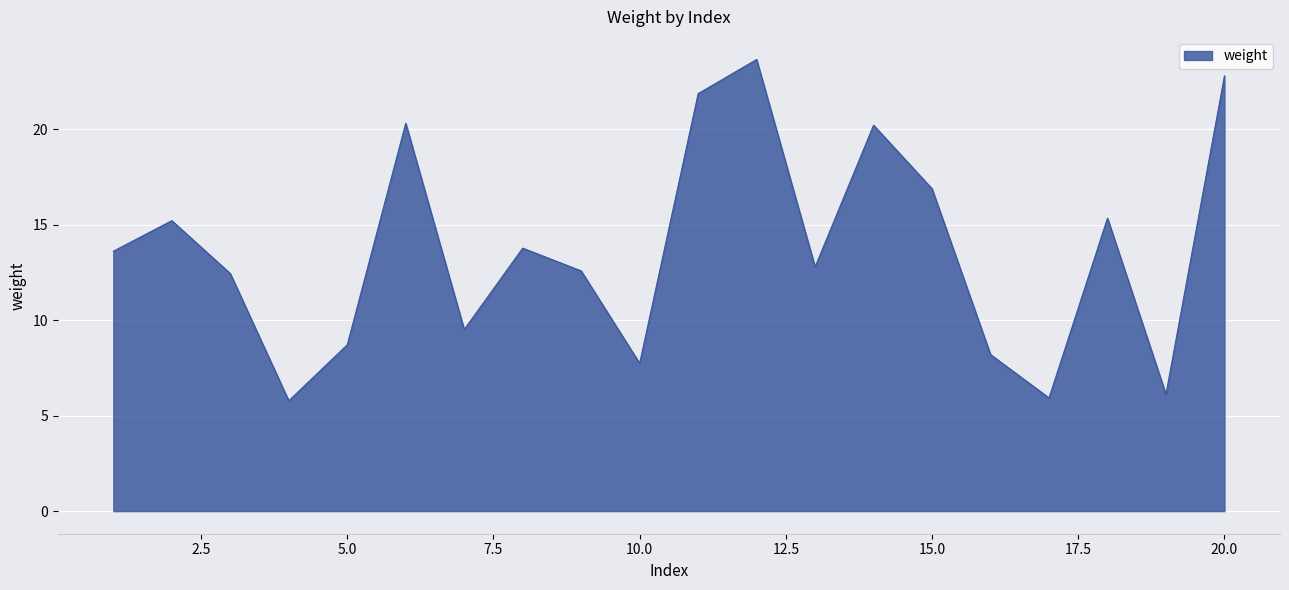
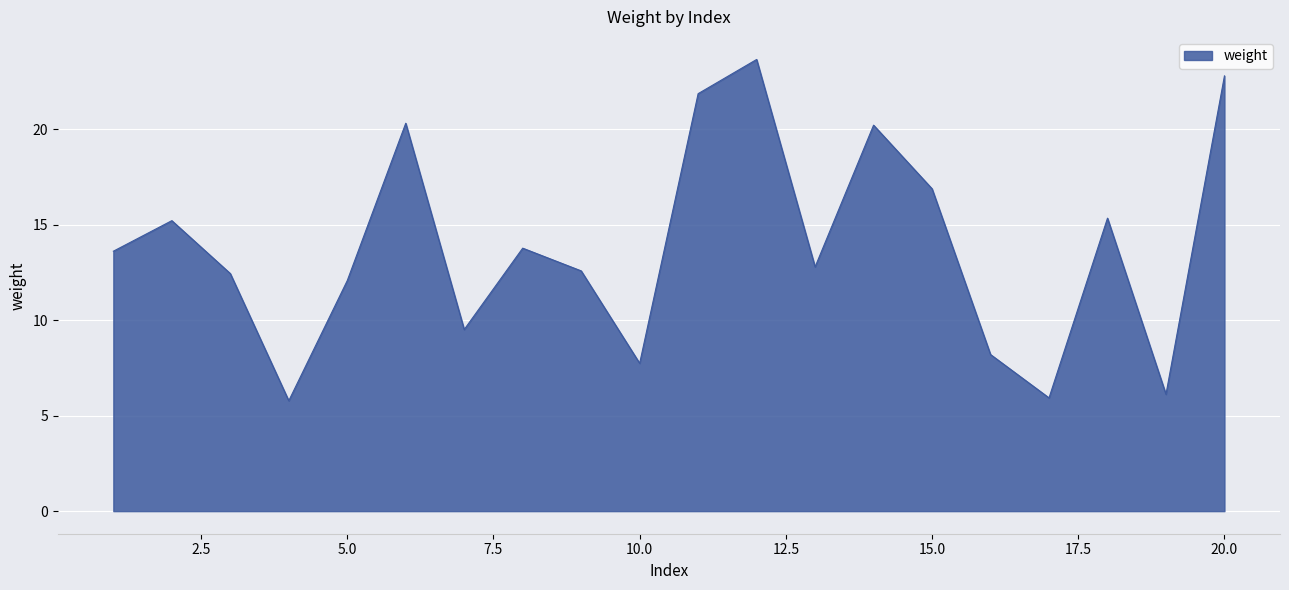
5.0: 8.7 -> 12.1
